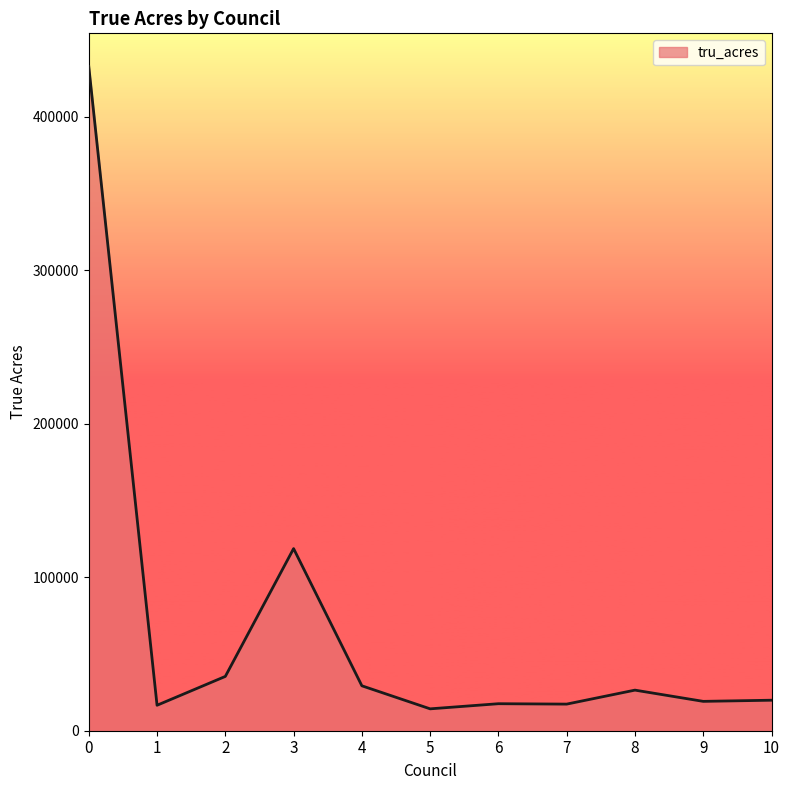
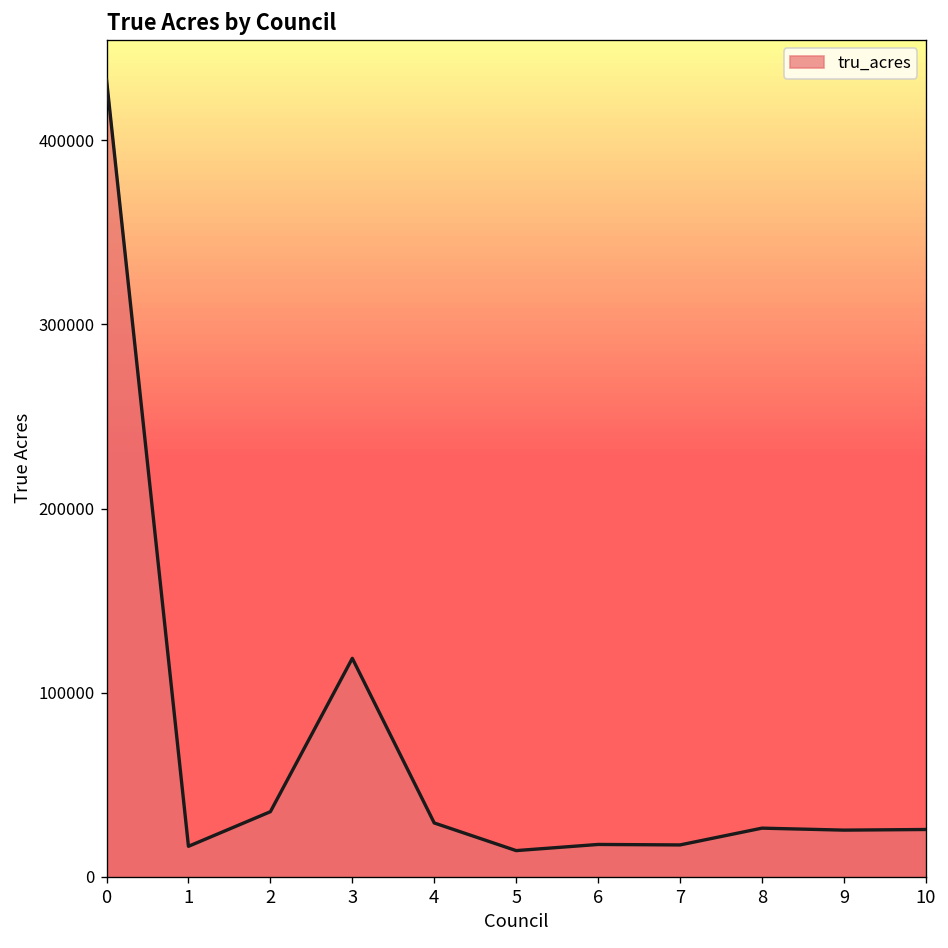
9: 19000 -> 25000
10: 20000 -> 26000
